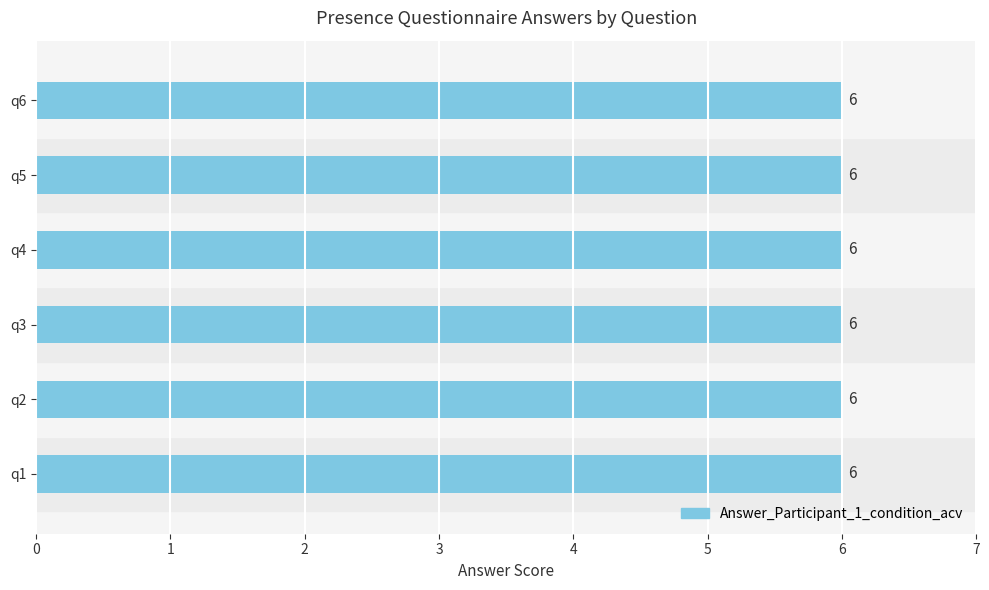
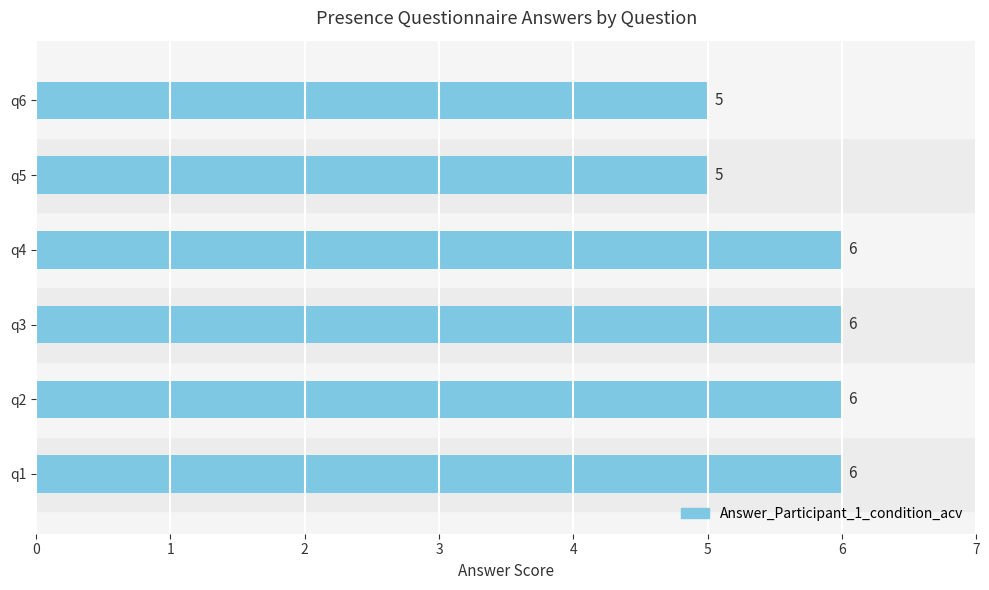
q6: 6 -> 5
q5: 6 -> 5
